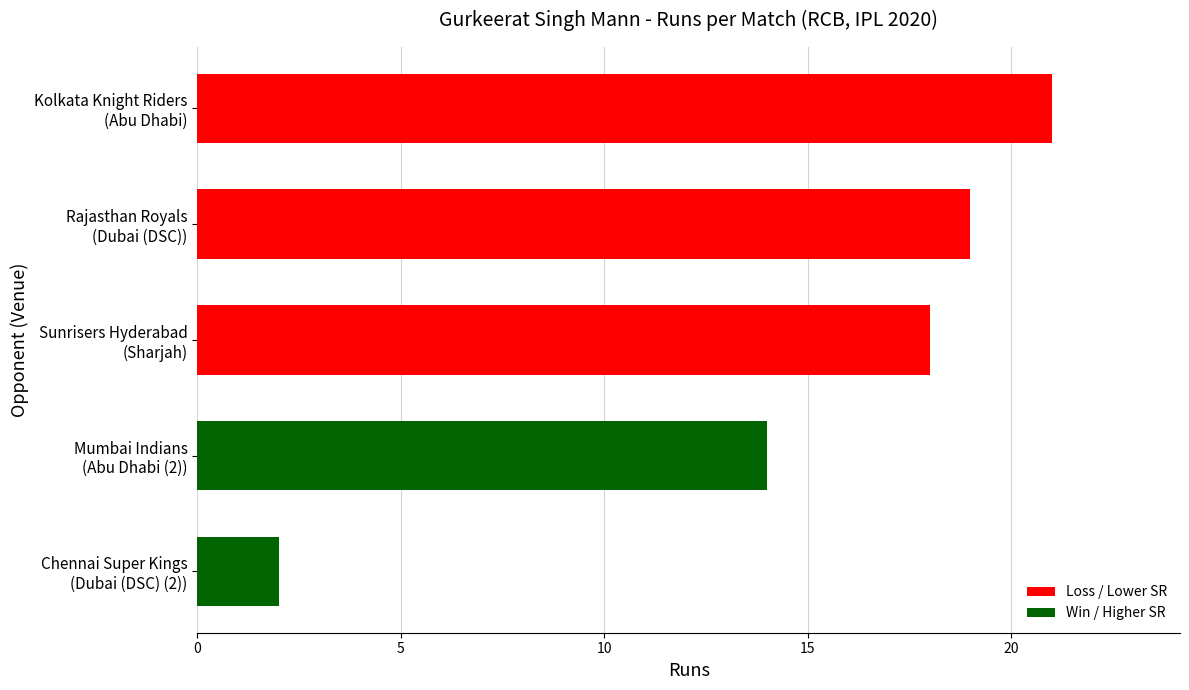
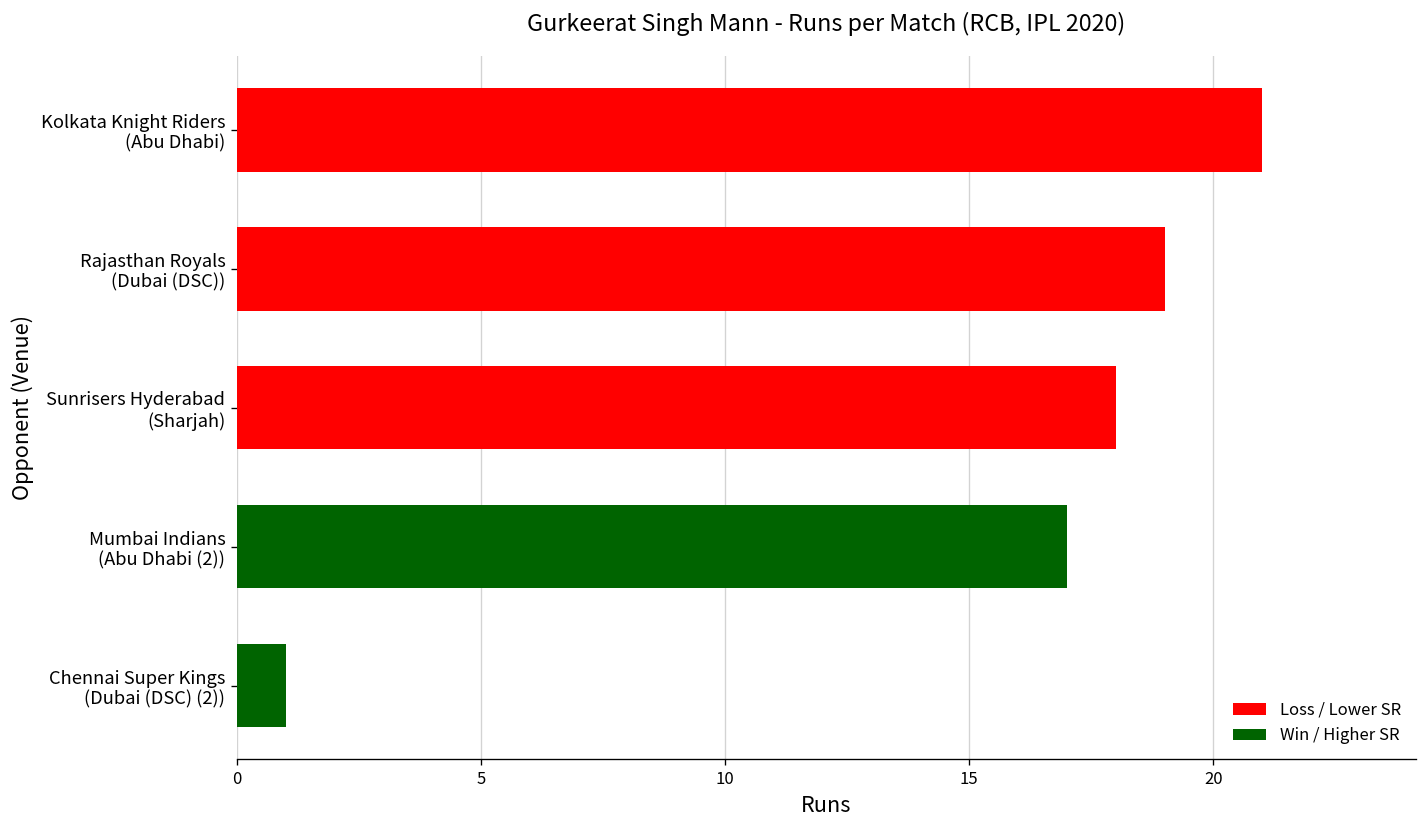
Mumbai Indians (Abu Dhabi (2)): 14 -> 17
Chennai Super Kings (Dubai (DSC) (2)): 2 -> 1
